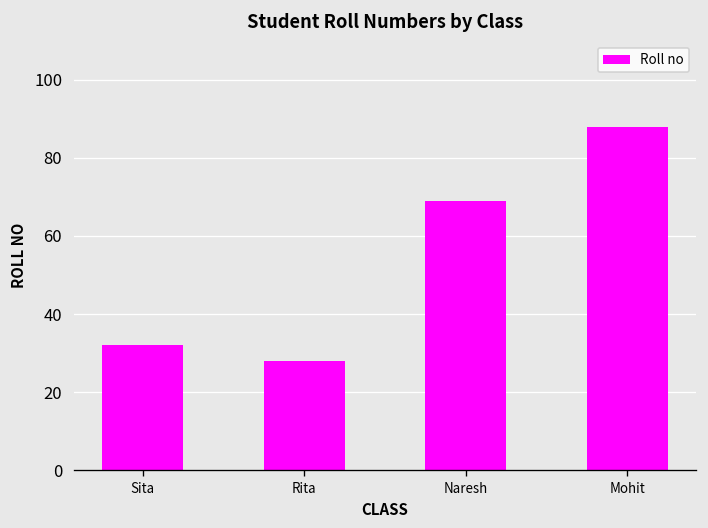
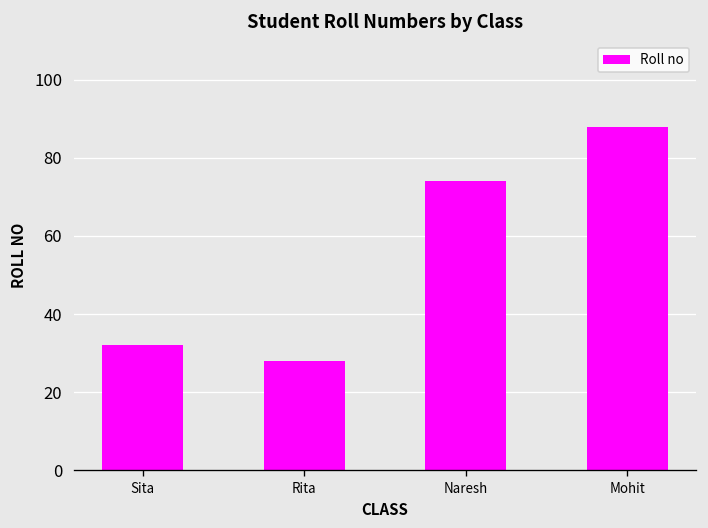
Naresh: 69 -> 74
